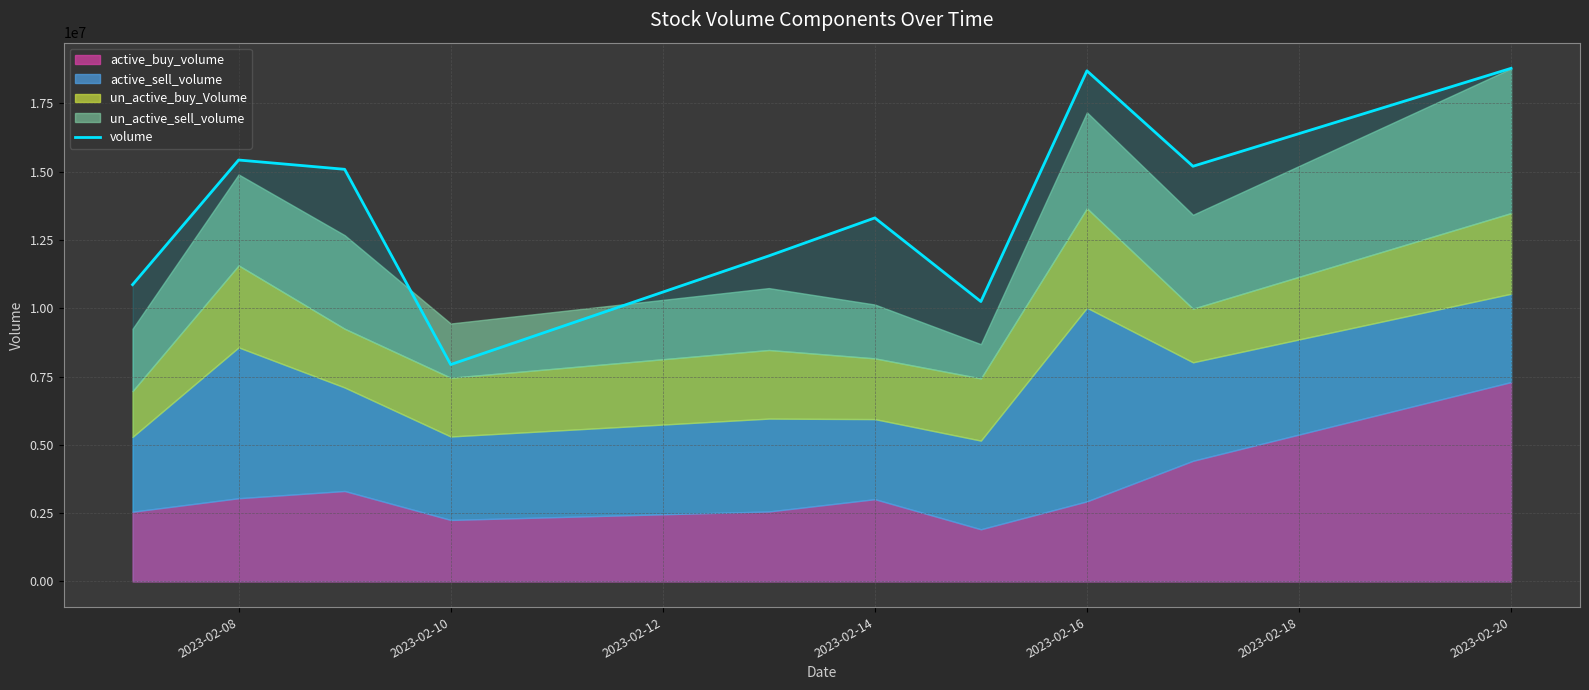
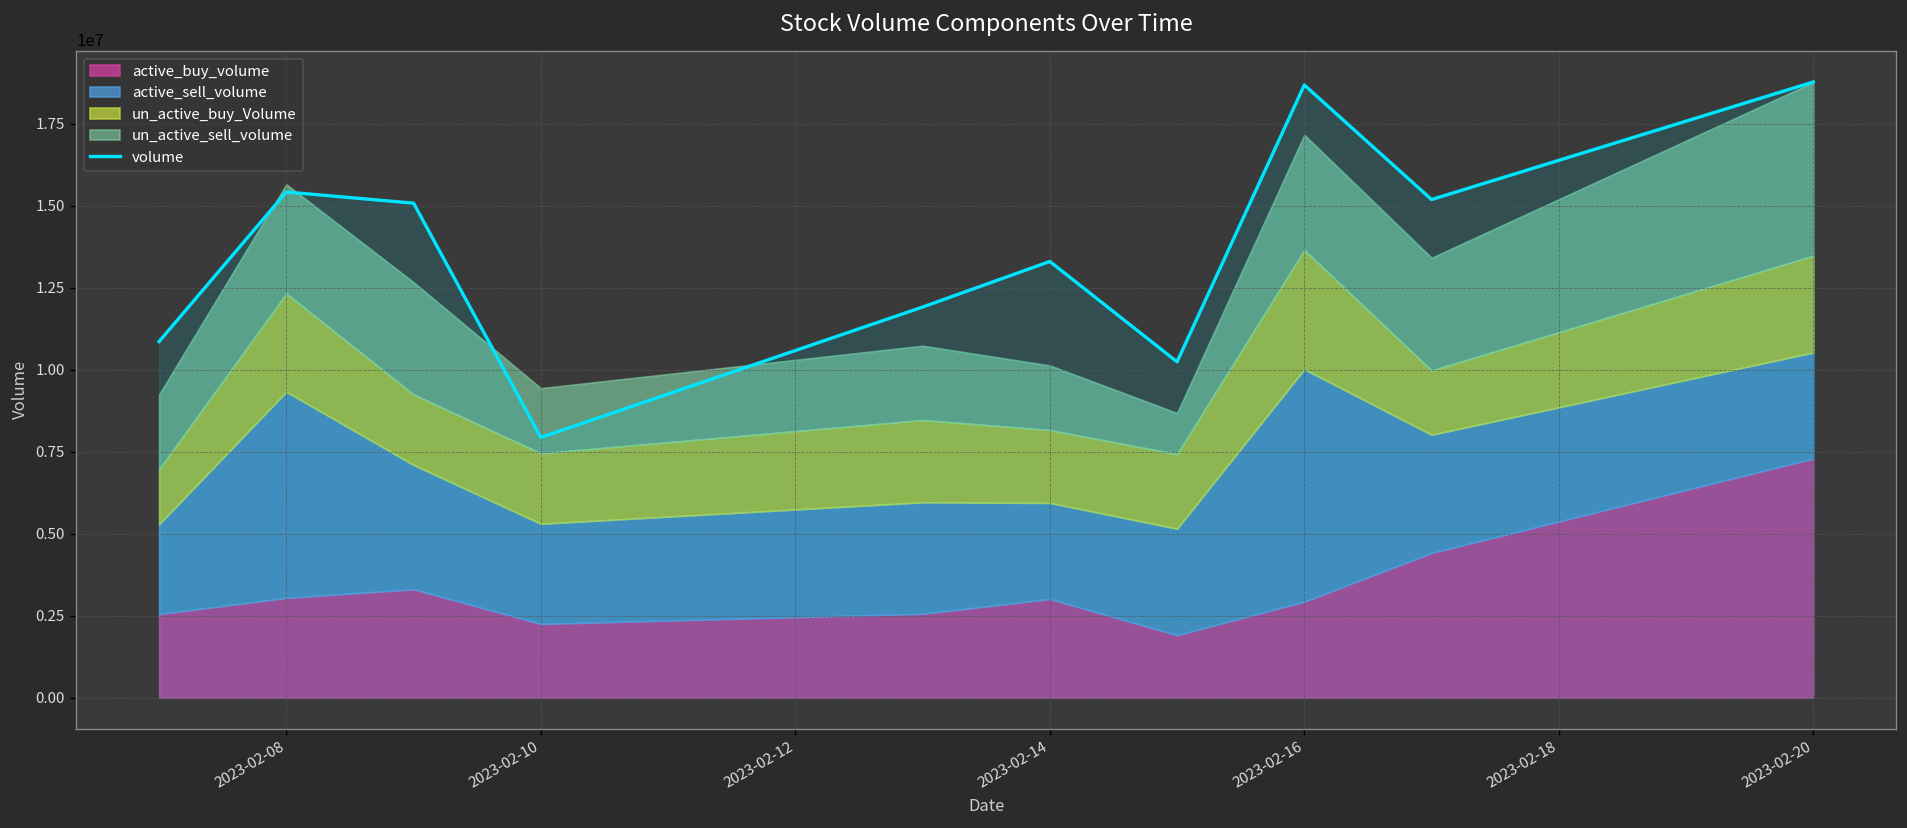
active_sell_volume, 2023-02-08: 5500000 -> 6300000
